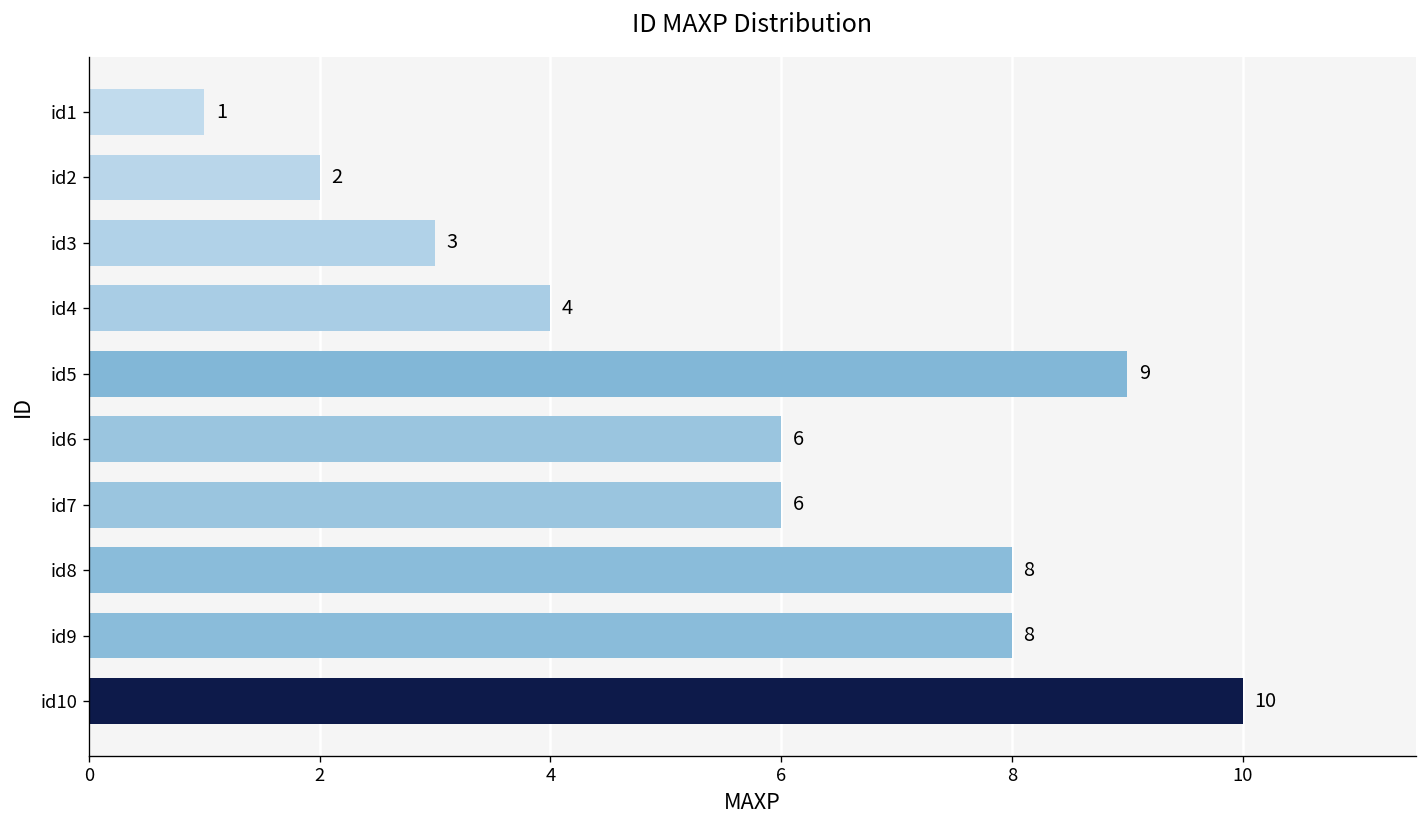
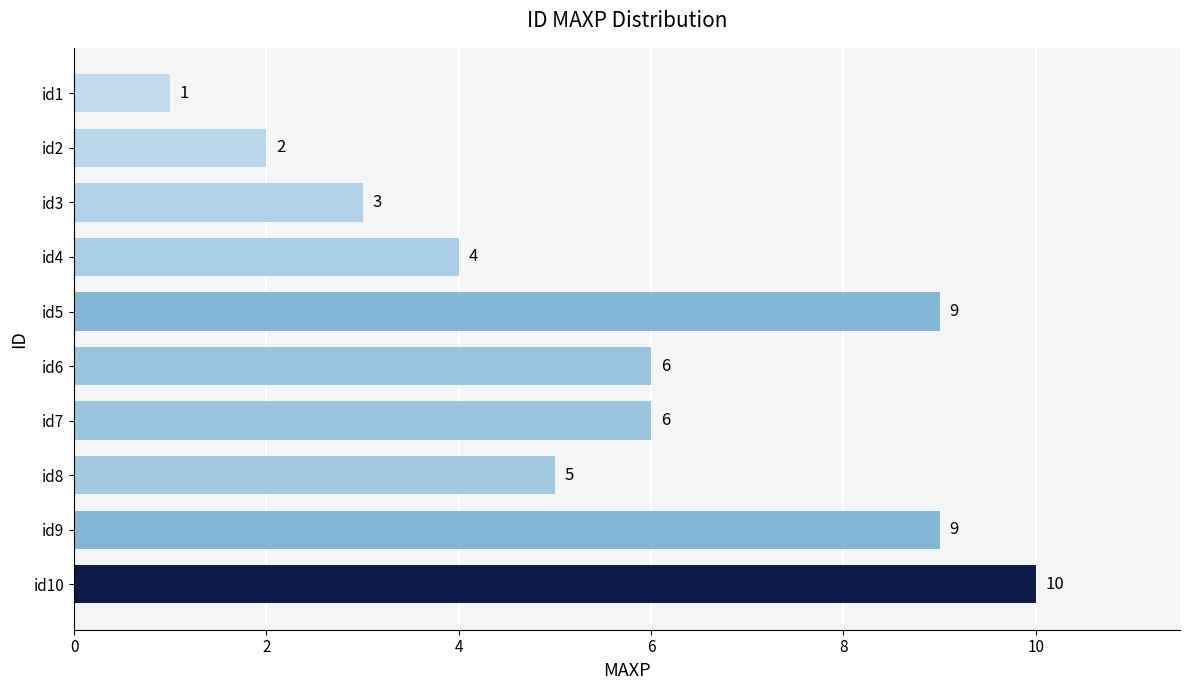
id8: 8 -> 5
id9: 8 -> 9
